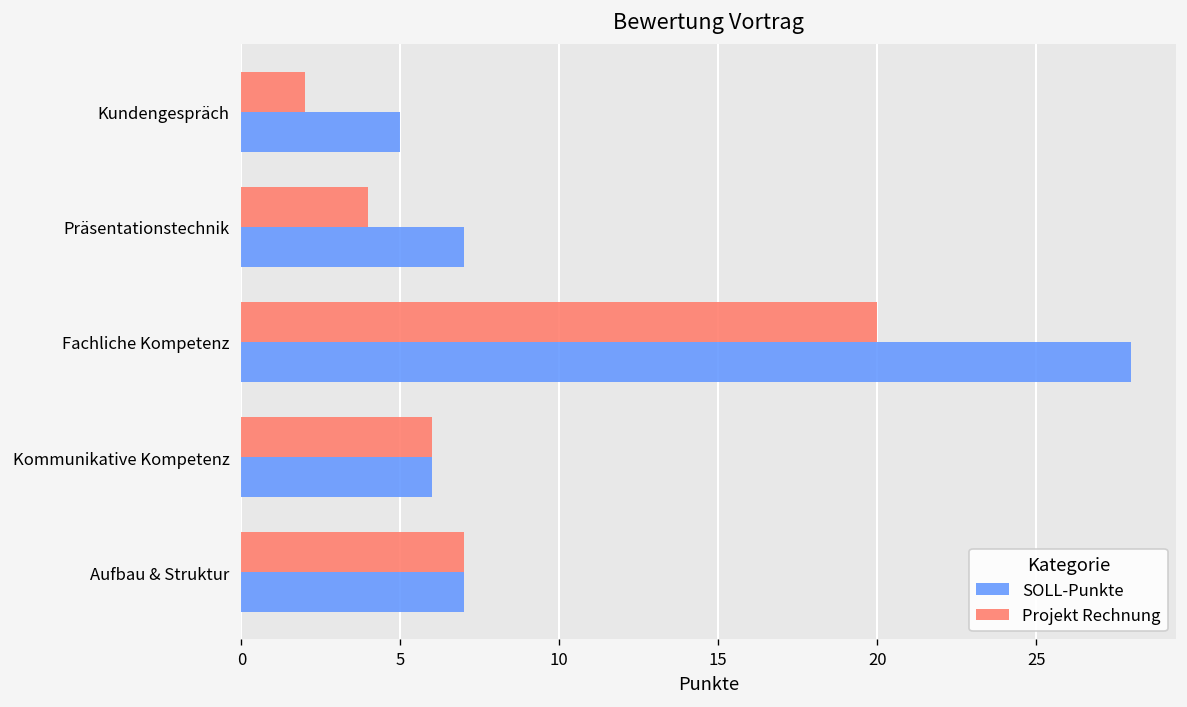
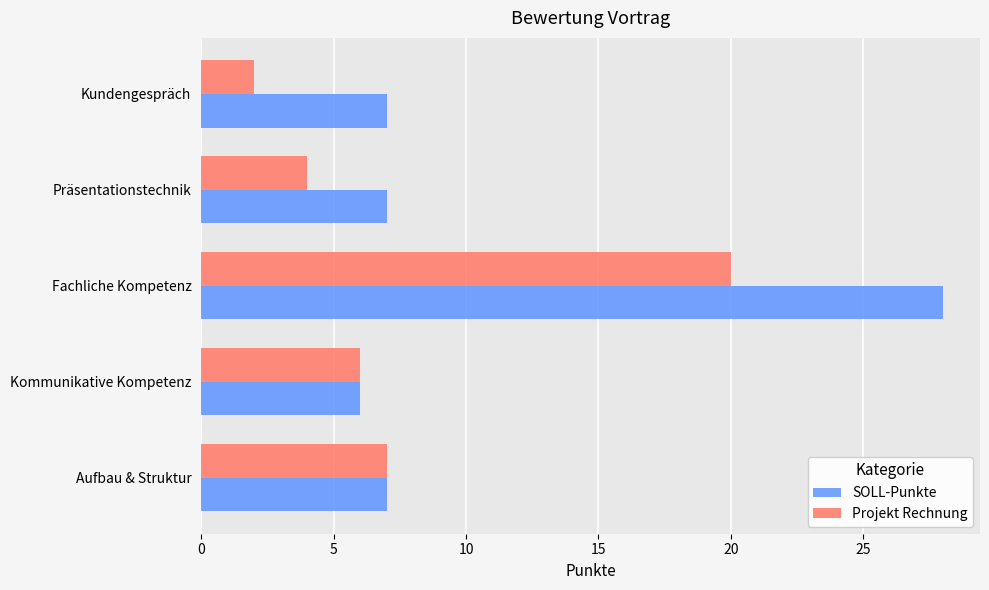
SOLL-Punkte, Kundengespräch: 5 -> 7
